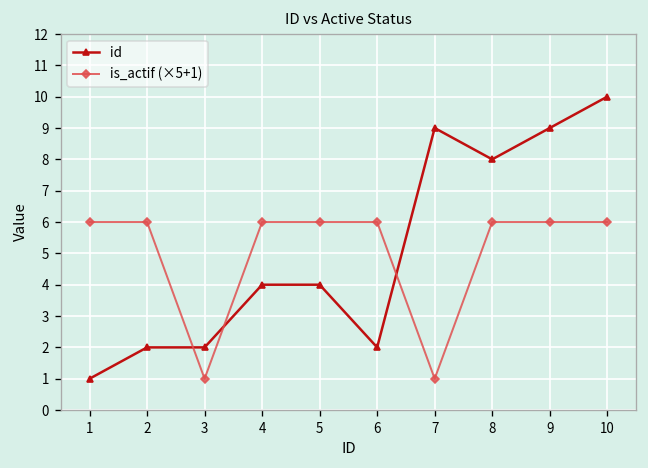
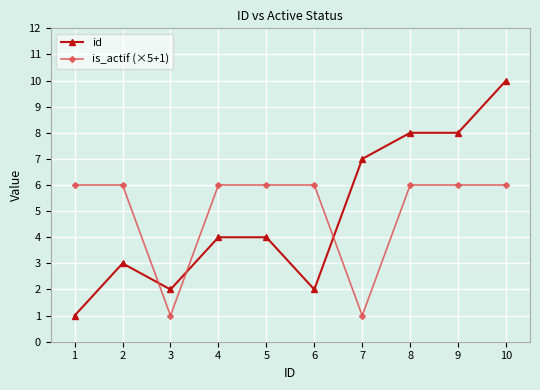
id, 2: 2 -> 3
id, 7: 9 -> 7
id, 9: 9 -> 8
